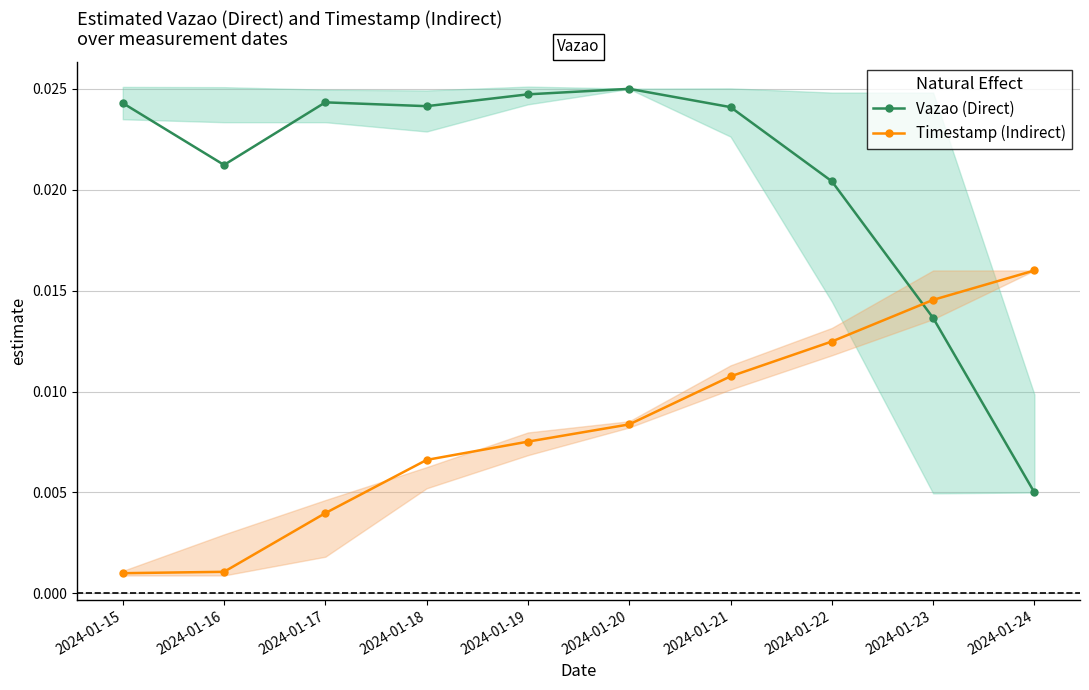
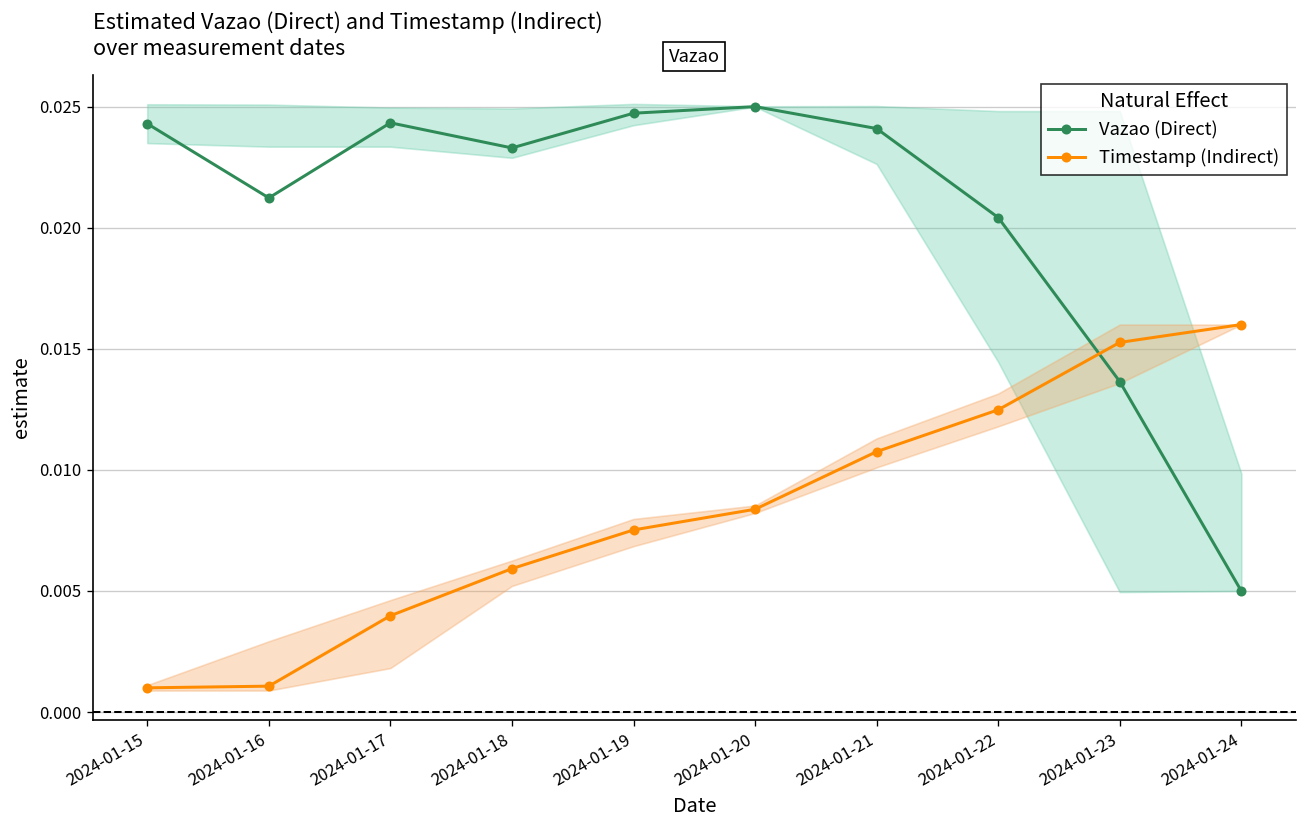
Vazao (Direct), 2024-01-18: 0.0241 -> 0.0233
Timestamp (Indirect), 2024-01-18: 0.0066 -> 0.0059
Timestamp (Indirect), 2024-01-23: 0.0145 -> 0.0153
